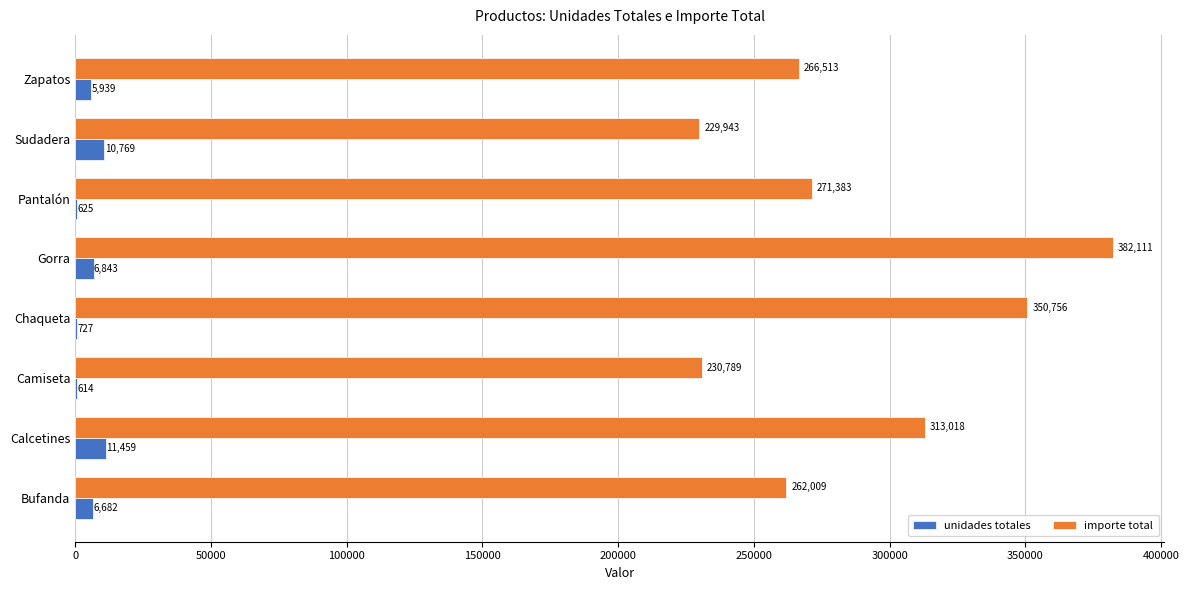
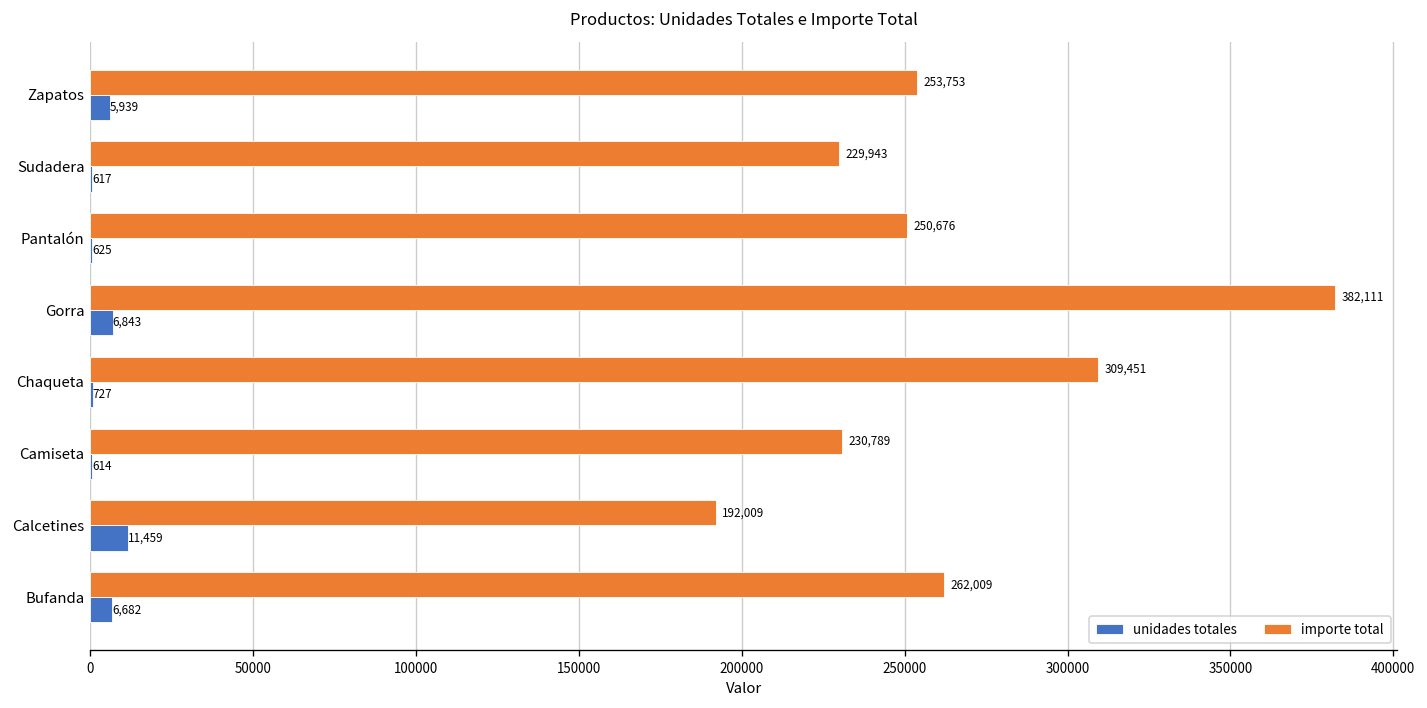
importe total, Zapatos: 266,513 -> 253,753
unidades totales, Sudadera: 10,769 -> 617
importe total, Pantalón: 271,383 -> 250,676
importe total, Chaqueta: 350,756 -> 309,451
importe total, Calcetines: 313,018 -> 192,009
